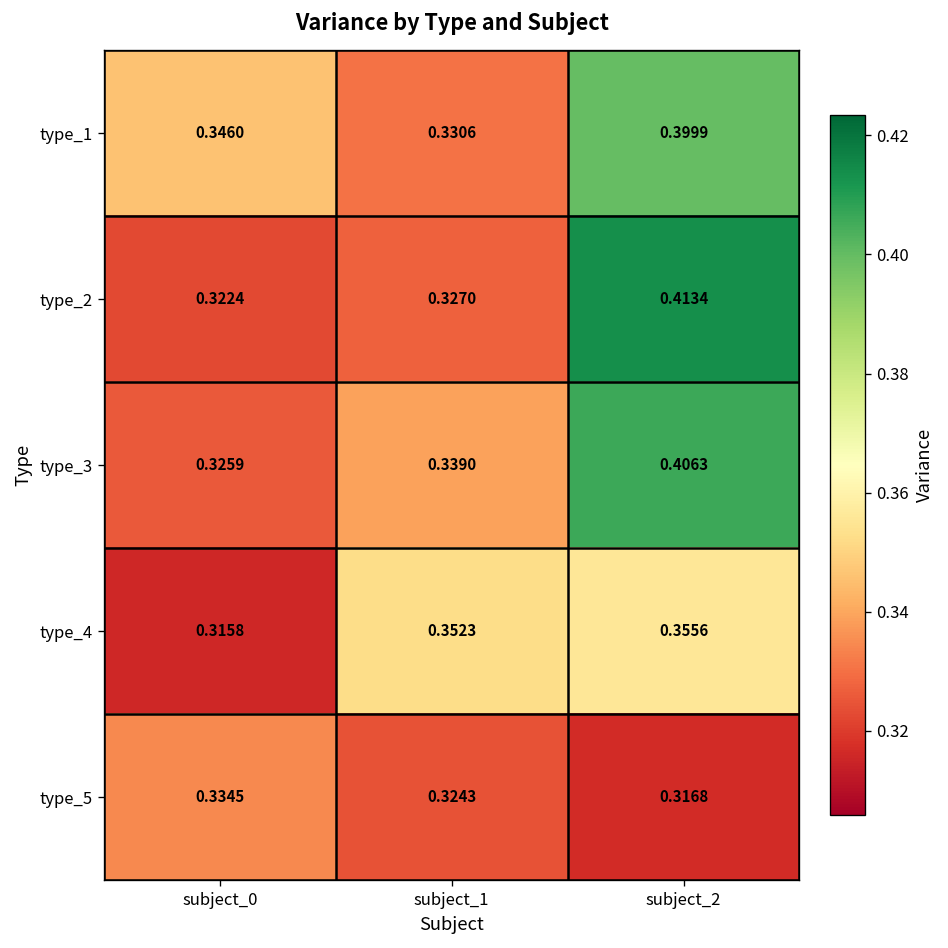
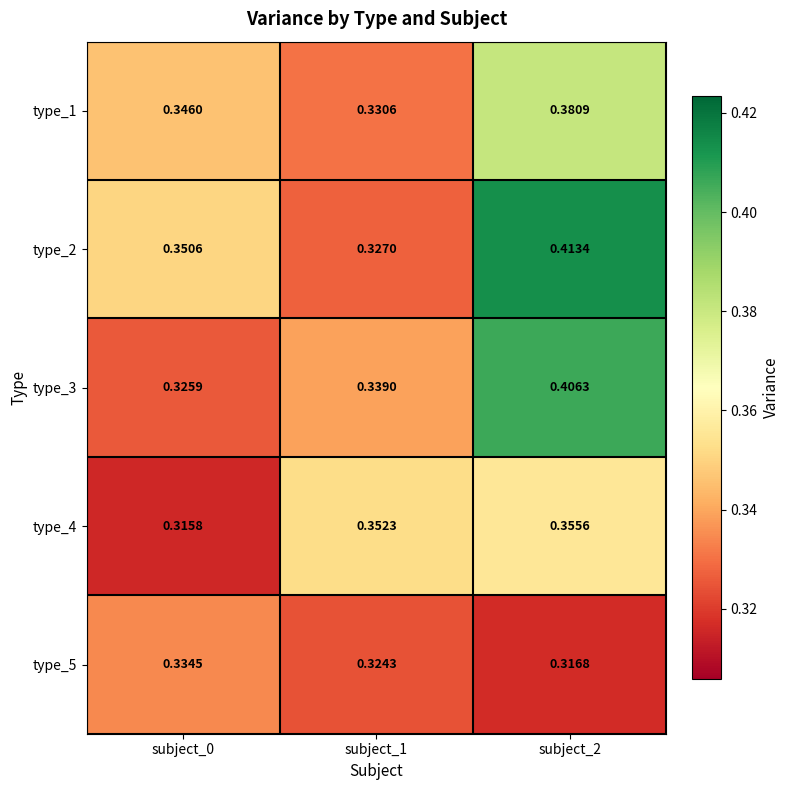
type_1, subject_2: 0.3999 -> 0.3809
type_2, subject_0: 0.3224 -> 0.3506
